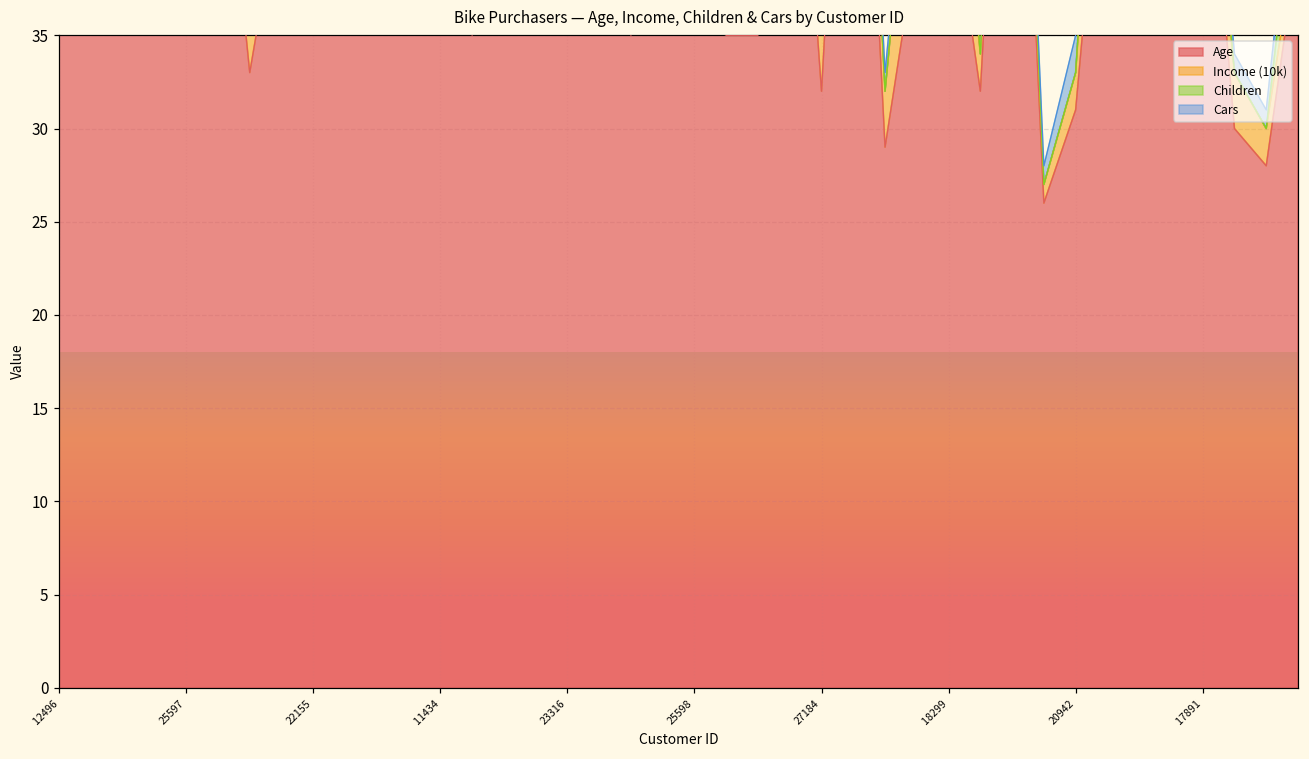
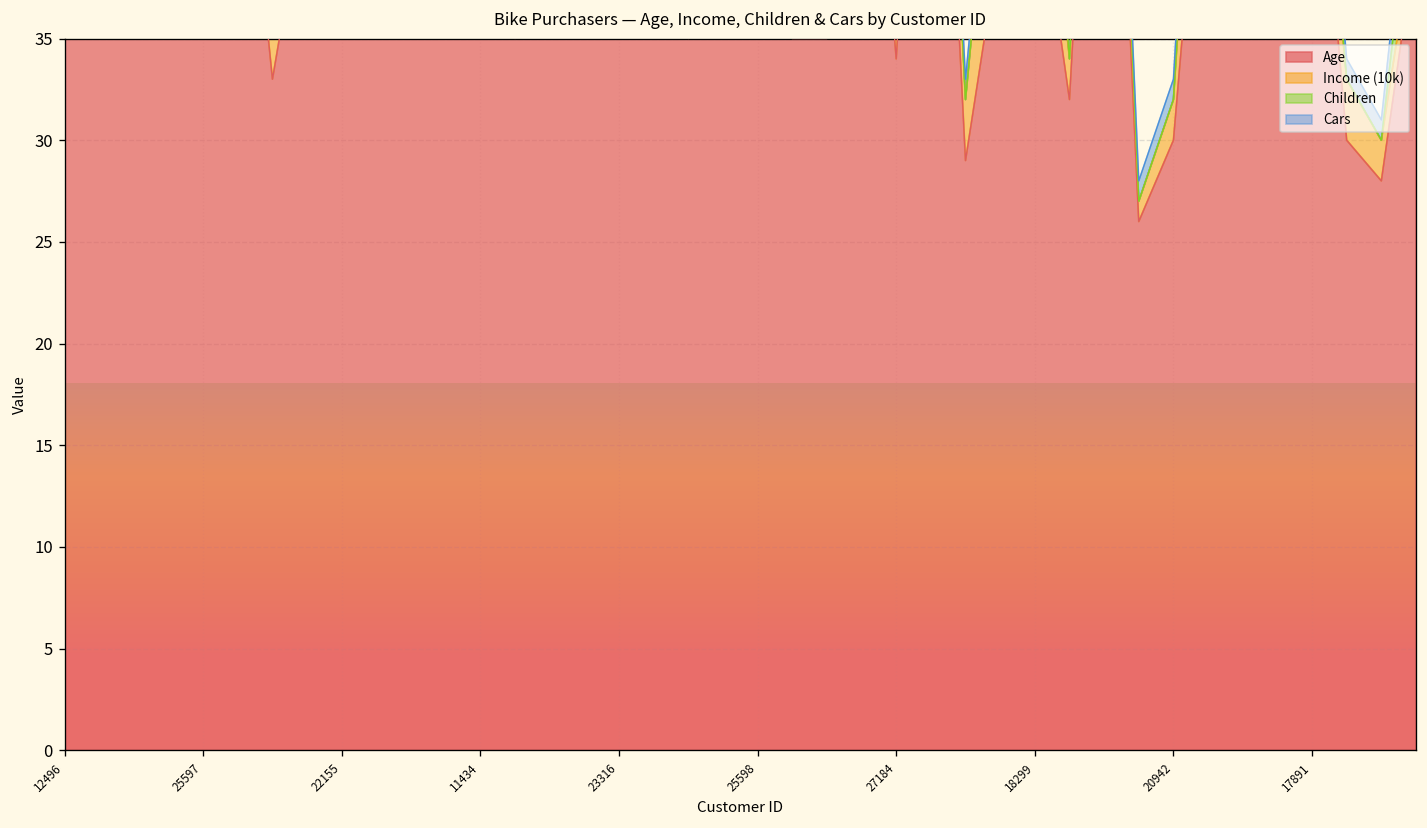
Age, 27184: 32 -> 34
Age, 20942: 31 -> 30
Cars, 20942: 2 -> 1
